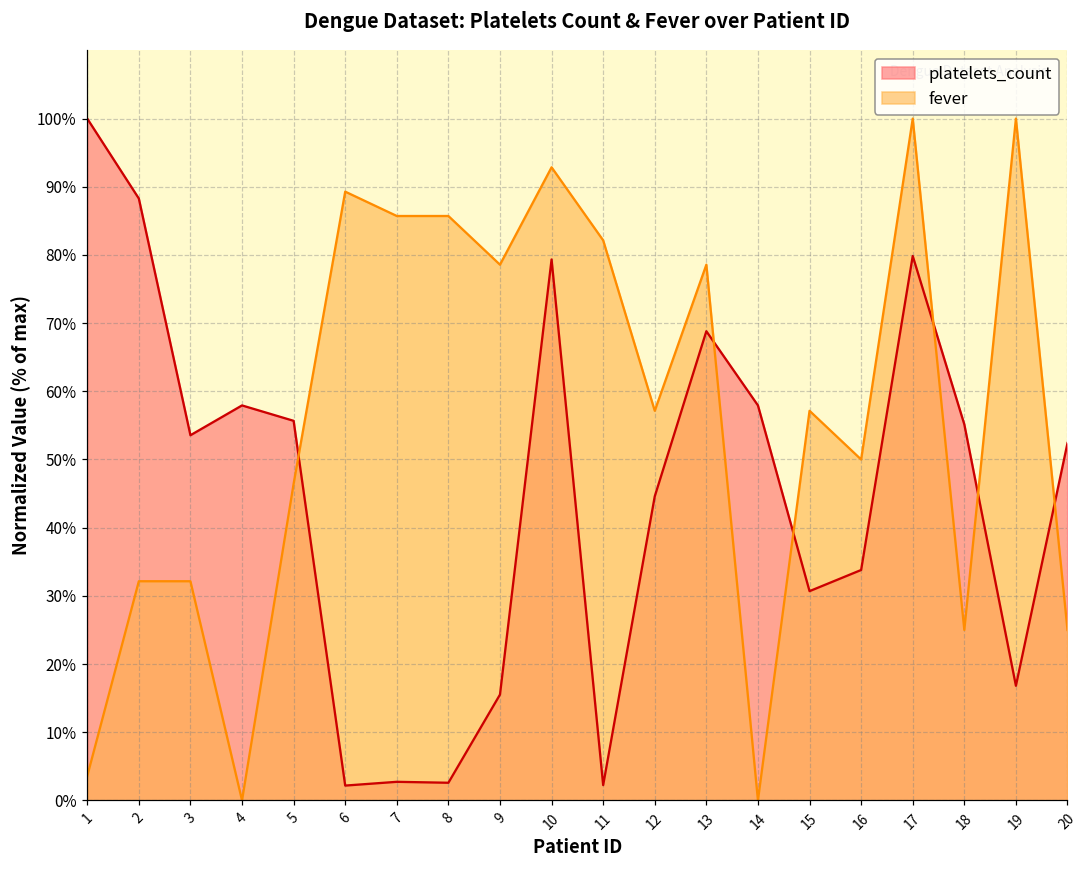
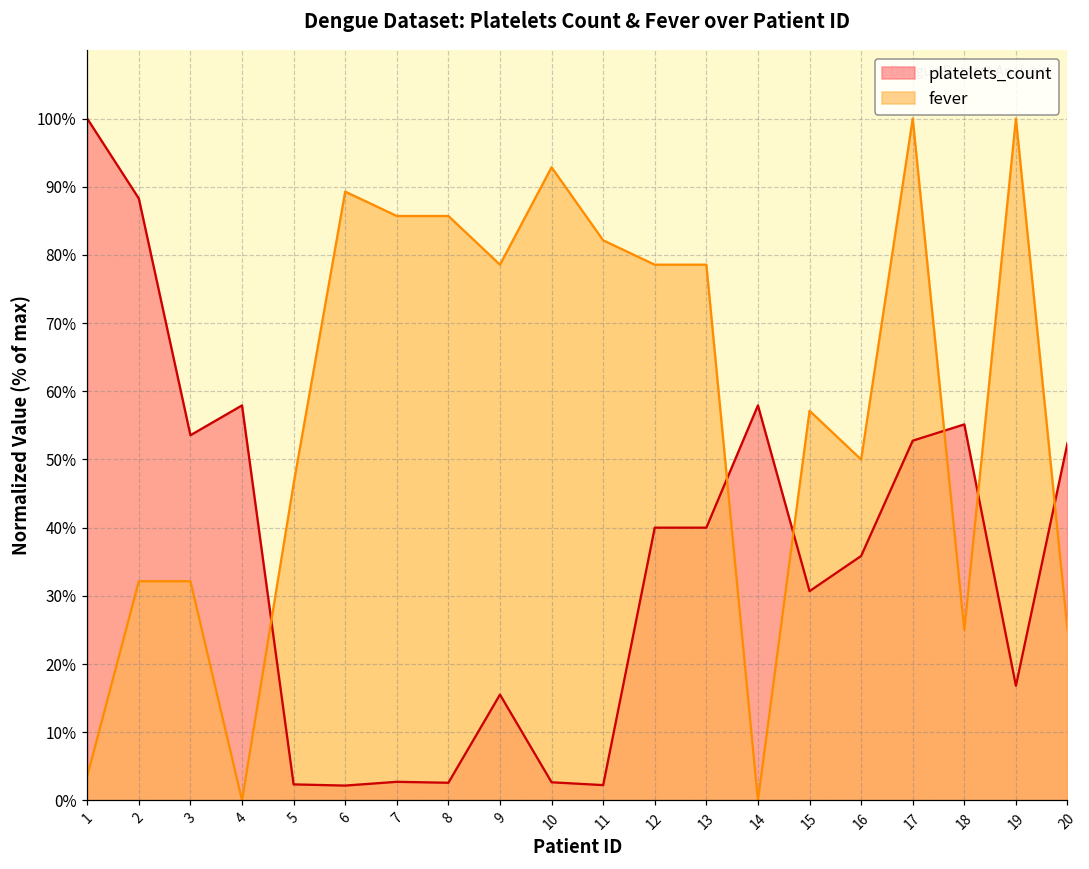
platelets_count, 5: 56% -> 2%
platelets_count, 10: 79% -> 3%
platelets_count, 12: 45% -> 40%
fever, 12: 57% -> 79%
platelets_count, 13: 69% -> 40%
platelets_count, 16: 34% -> 36%
platelets_count, 17: 80% -> 53%
